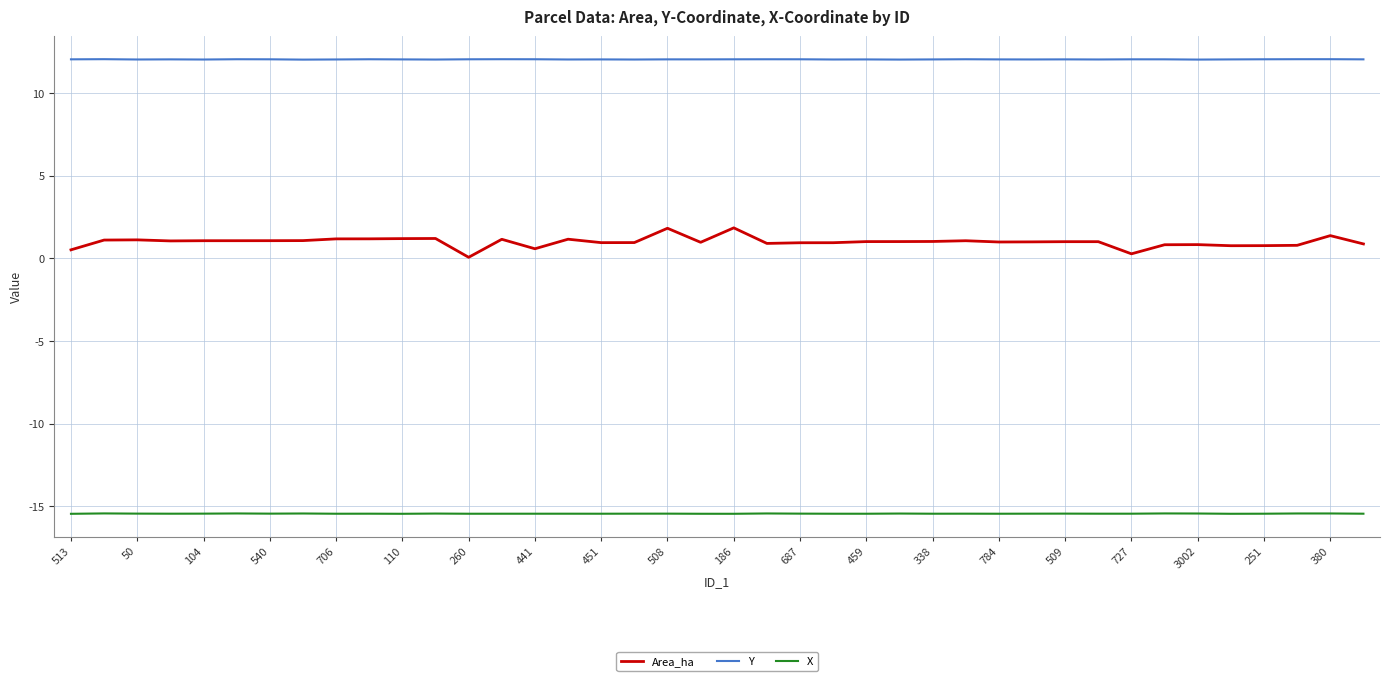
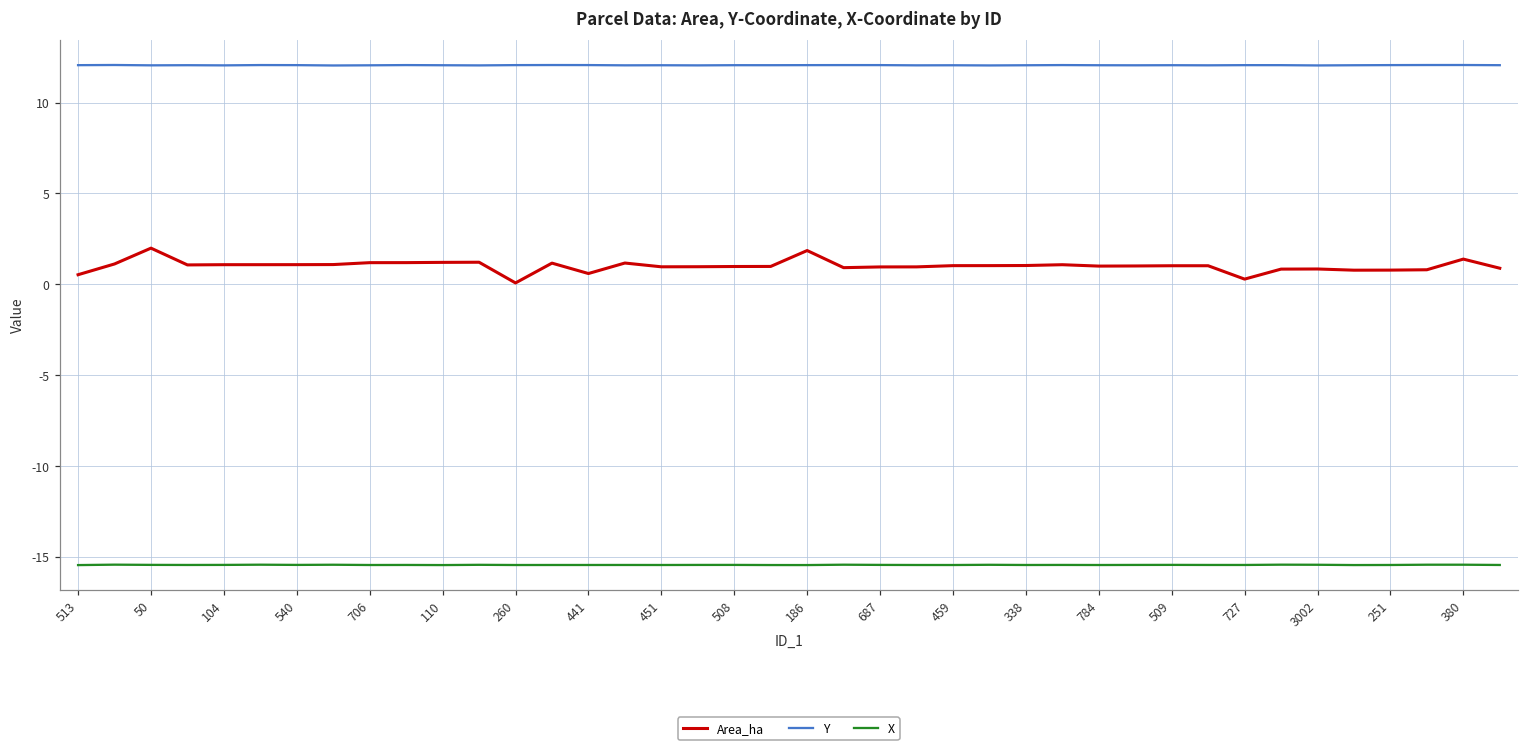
Area_ha, 50: 1.1 -> 2.0
Area_ha, 508: 1.8 -> 1.0
